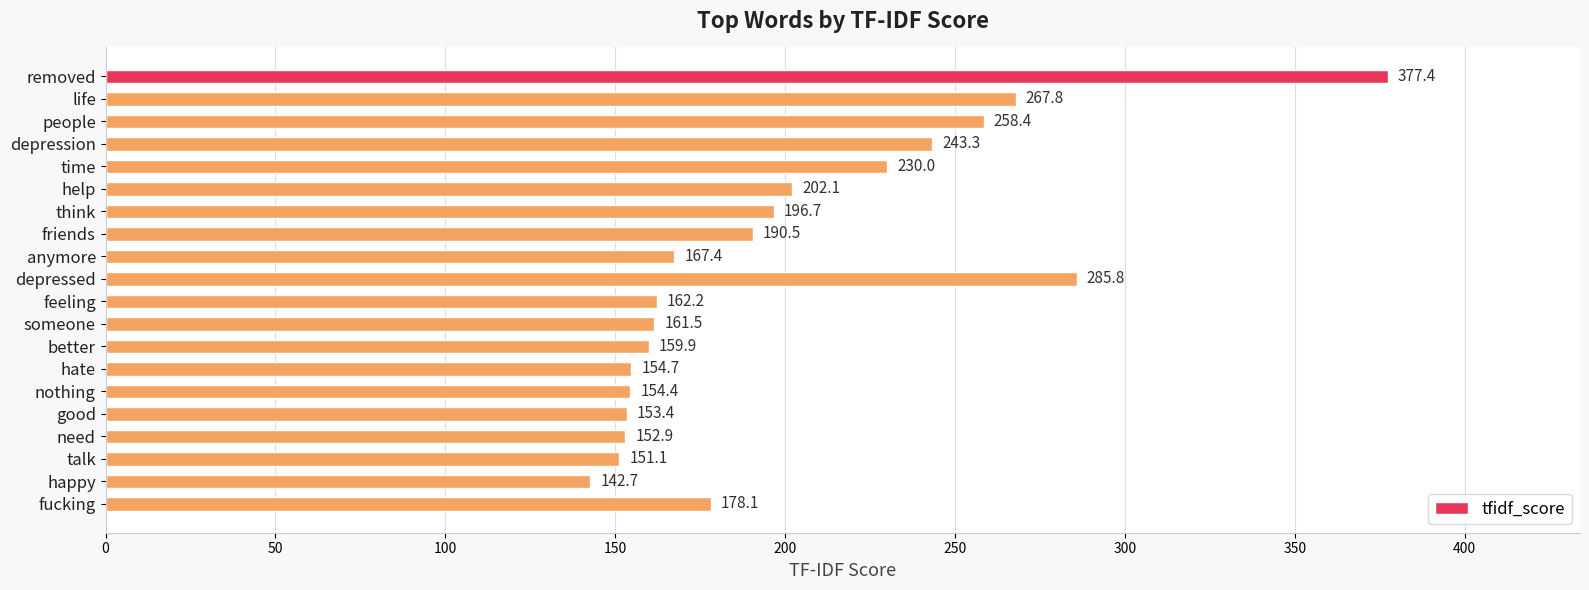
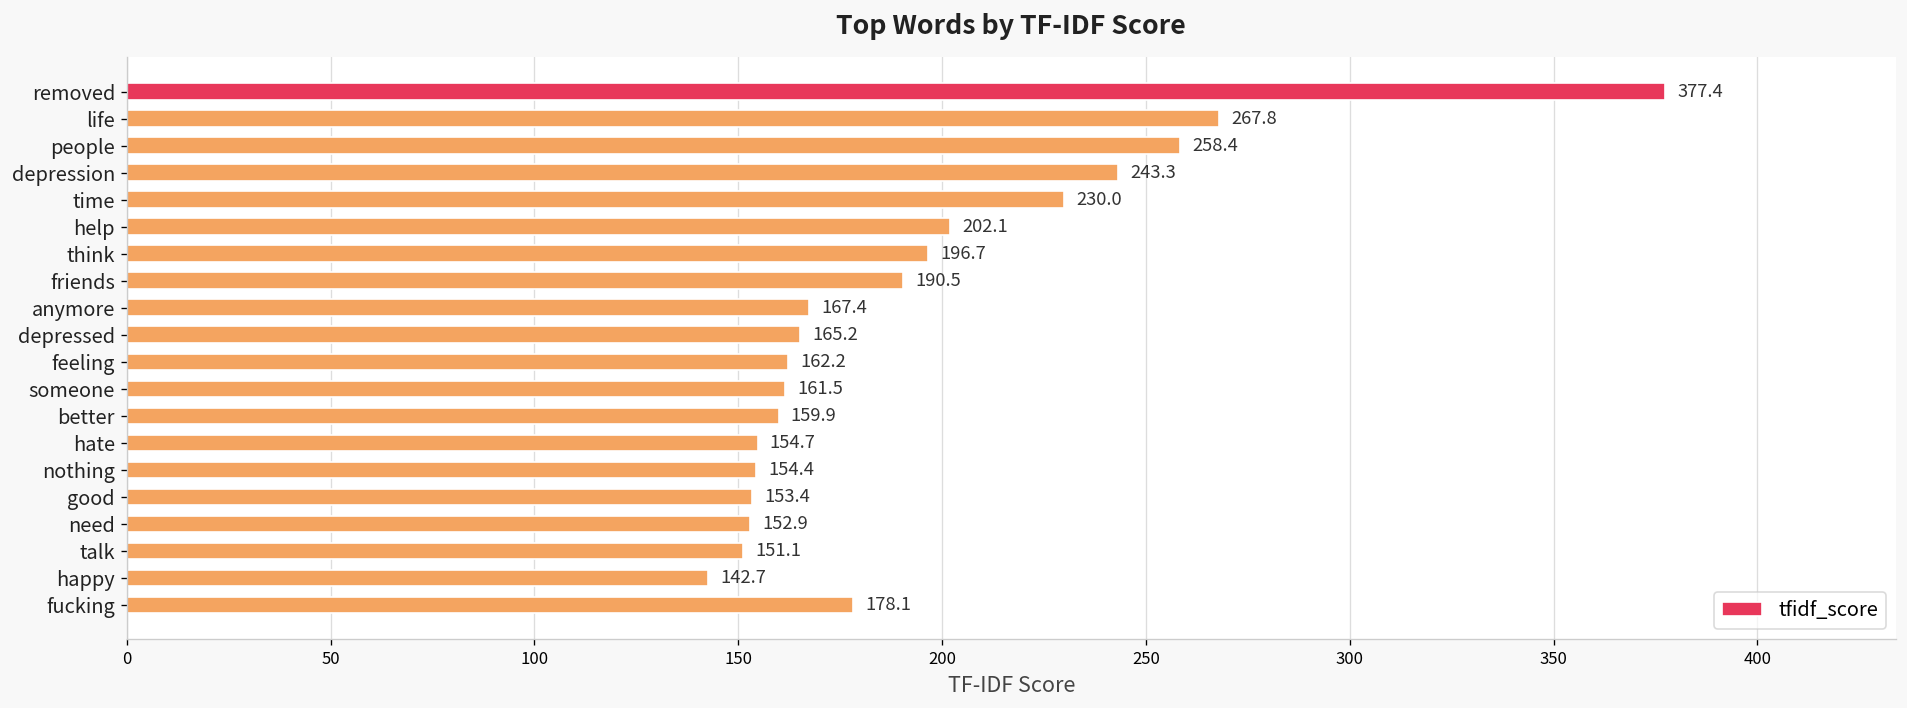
depressed: 285.8 -> 165.2
